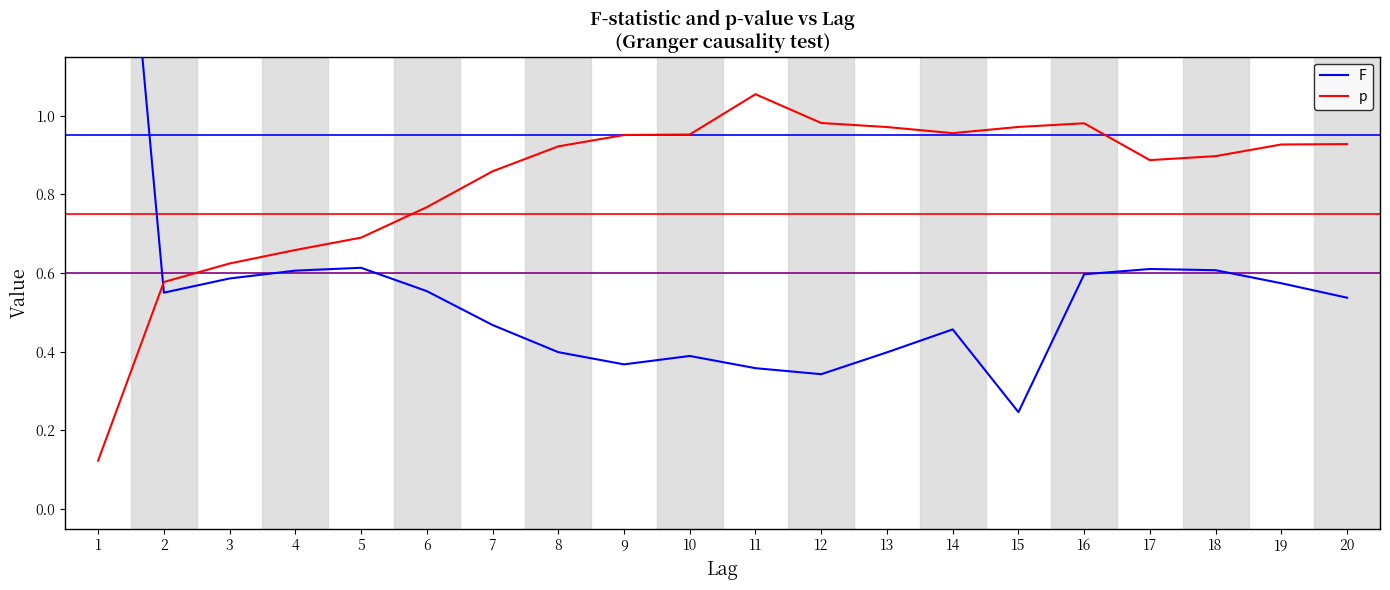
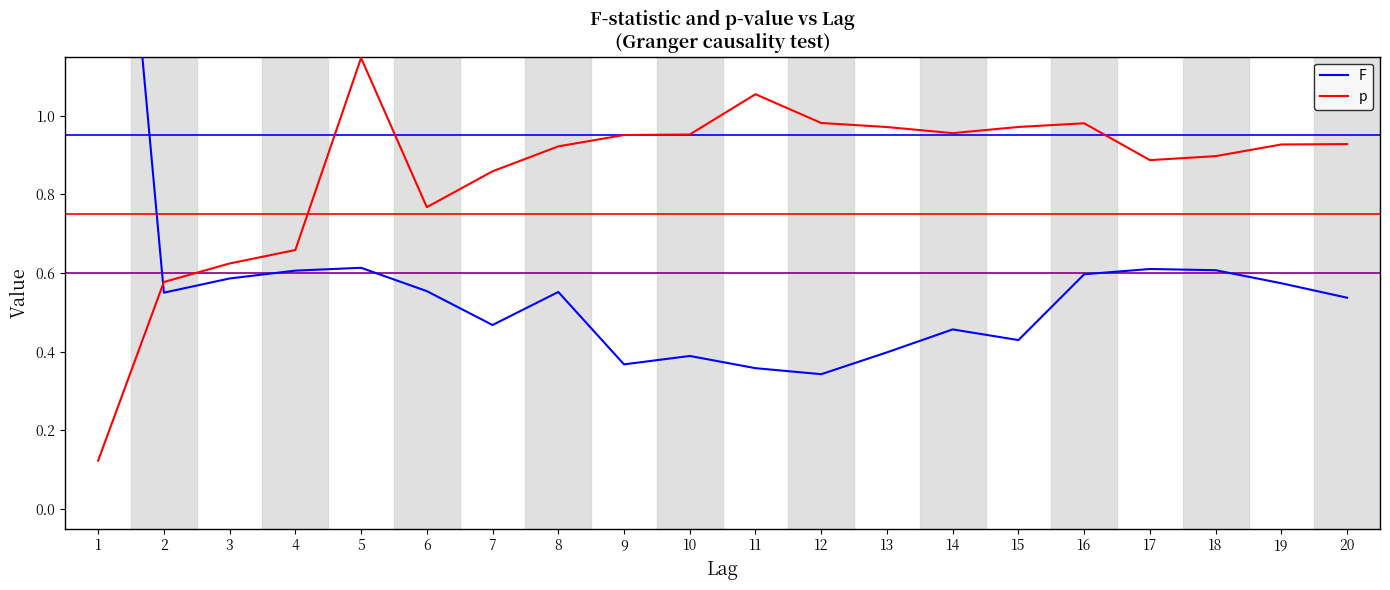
p, 5: 0.69 -> 1.15
F, 8: 0.40 -> 0.55
F, 15: 0.25 -> 0.43
